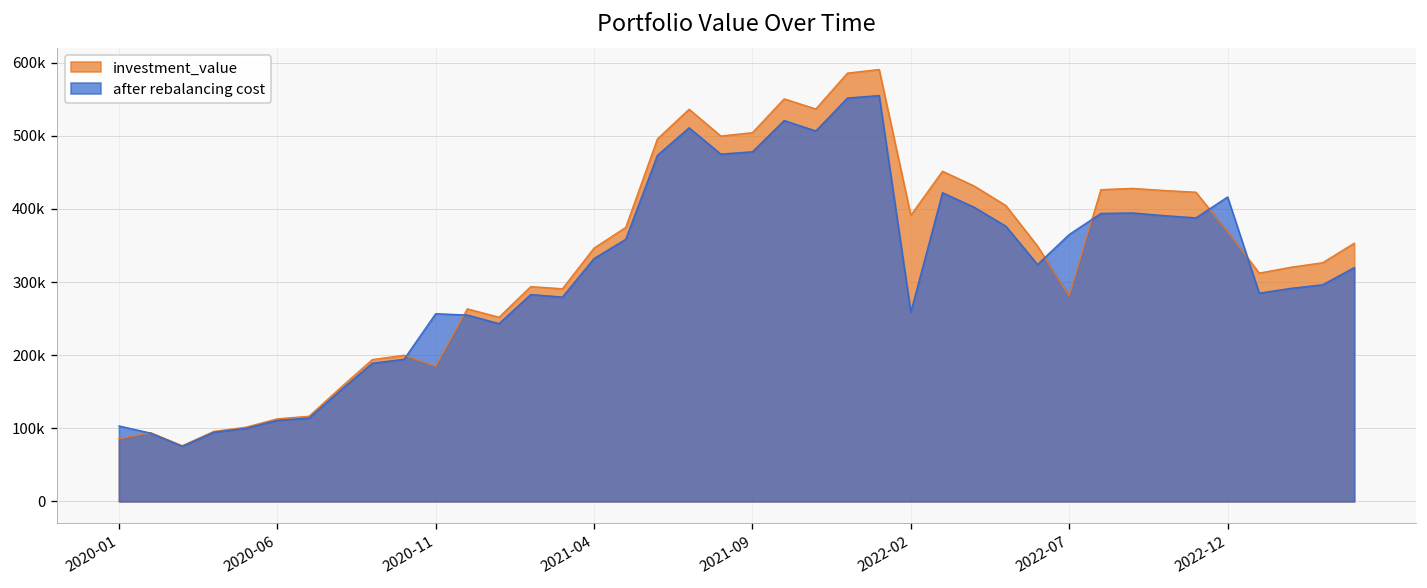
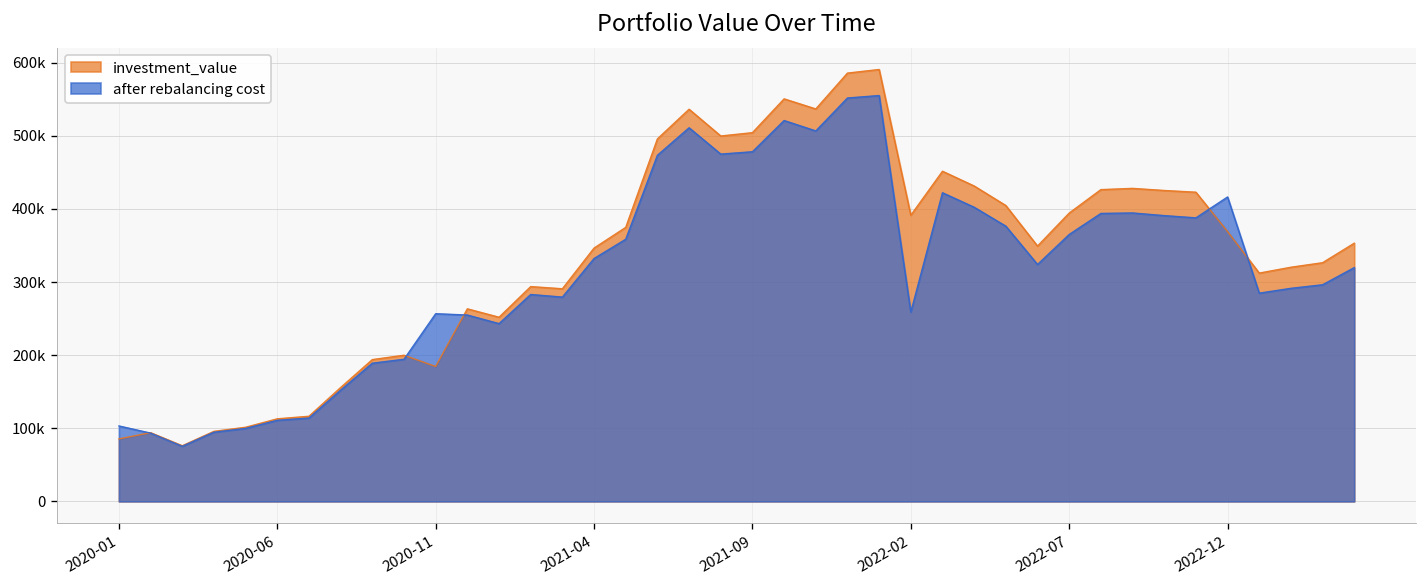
investment_value, 2022-07: 280000 -> 390000
